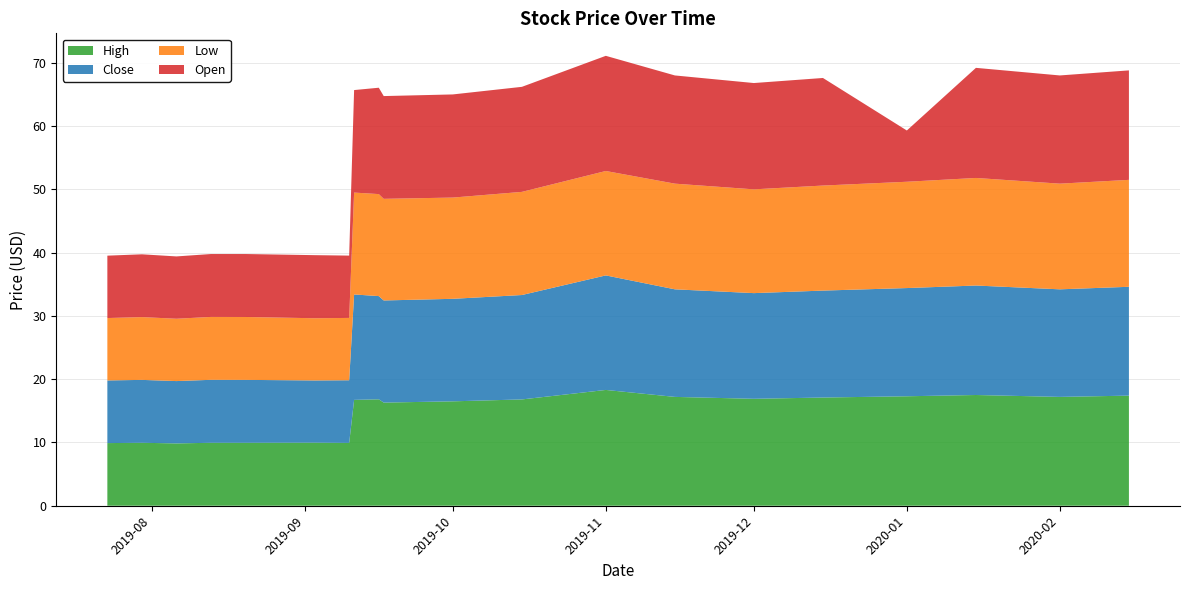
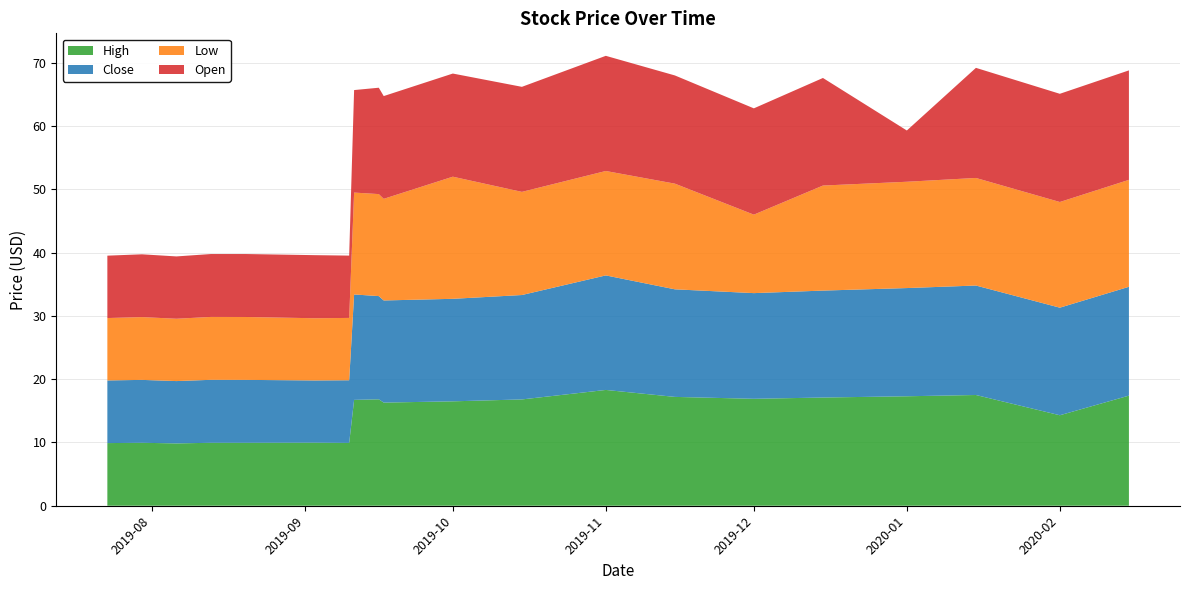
Low, 2019-10: 16 -> 19
Low, 2019-12: 16 -> 12
High, 2020-02: 17 -> 14
